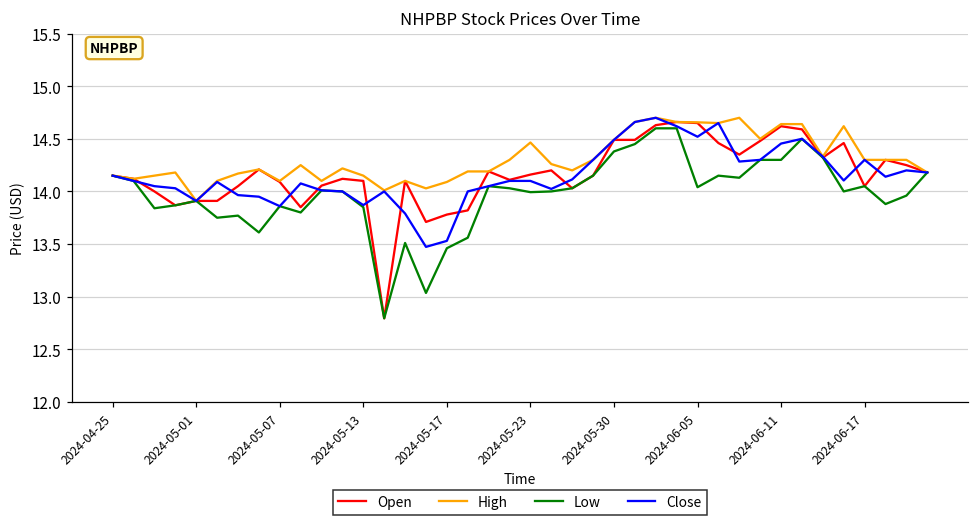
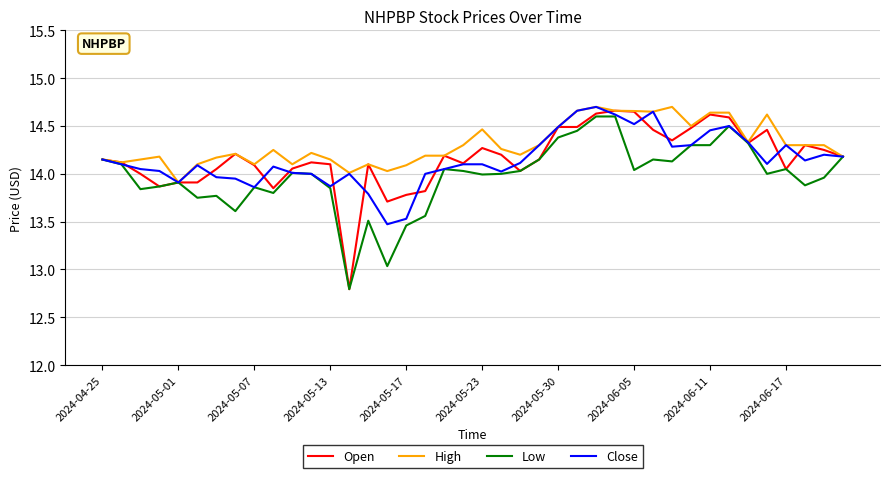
Open, 2024-05-23: 14.2 -> 14.3
